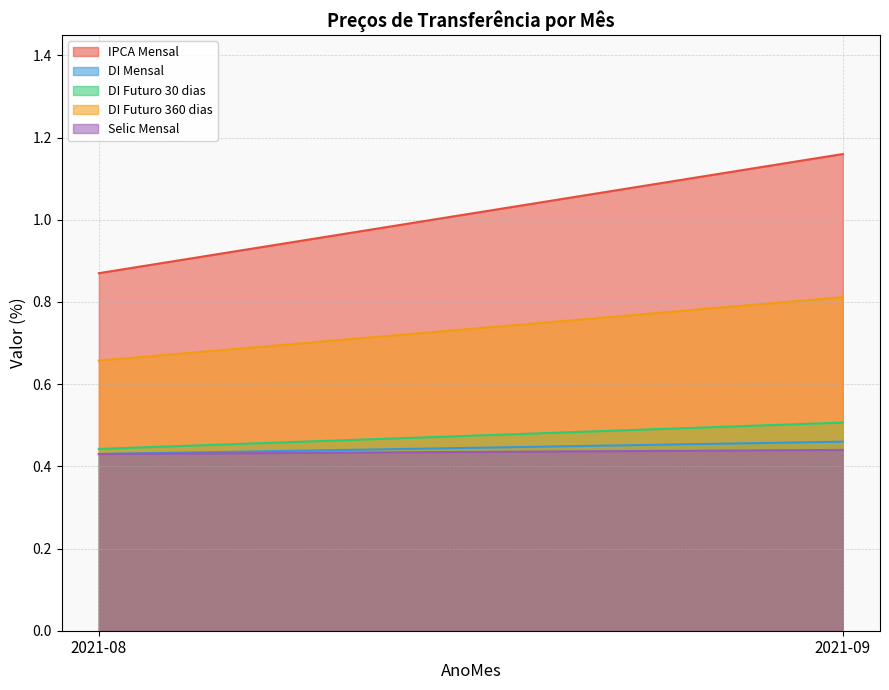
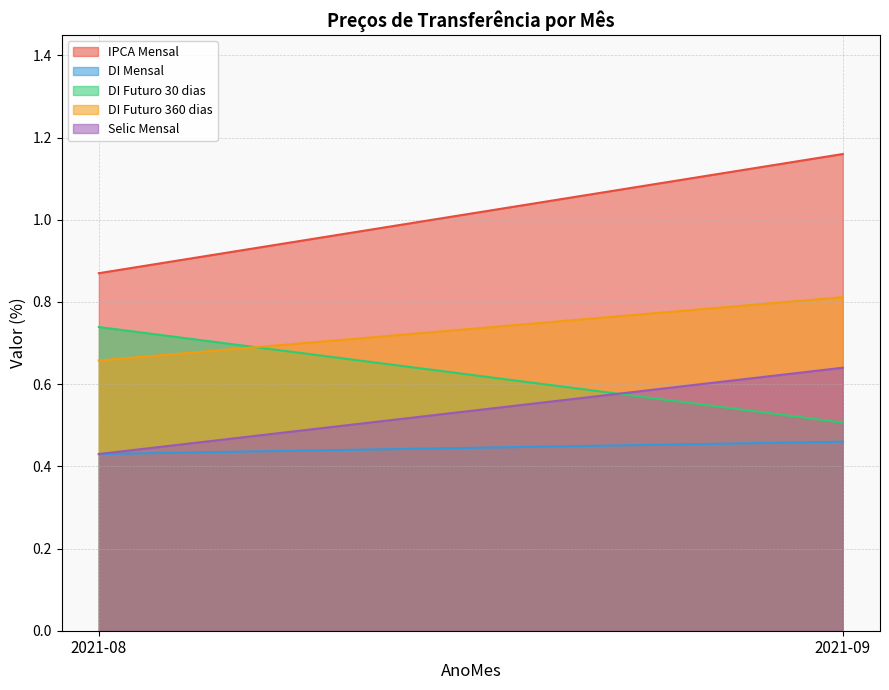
DI Futuro 30 dias, 2021-08: 0.44 -> 0.74
Selic Mensal, 2021-09: 0.44 -> 0.64
